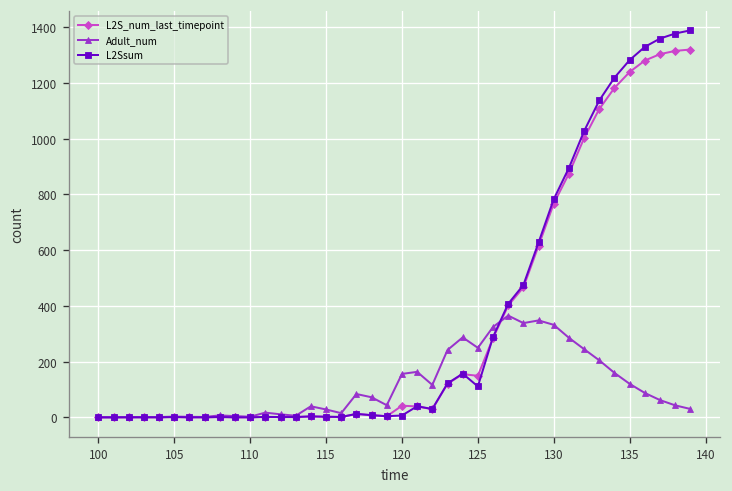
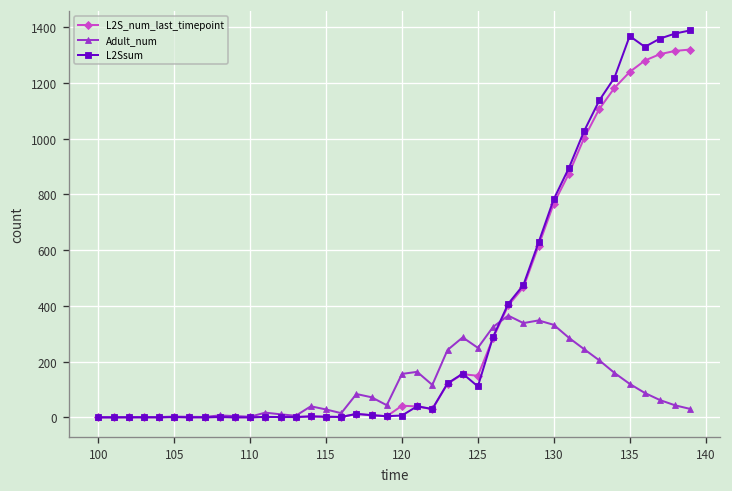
L2Ssum, 135: 1280 -> 1370
